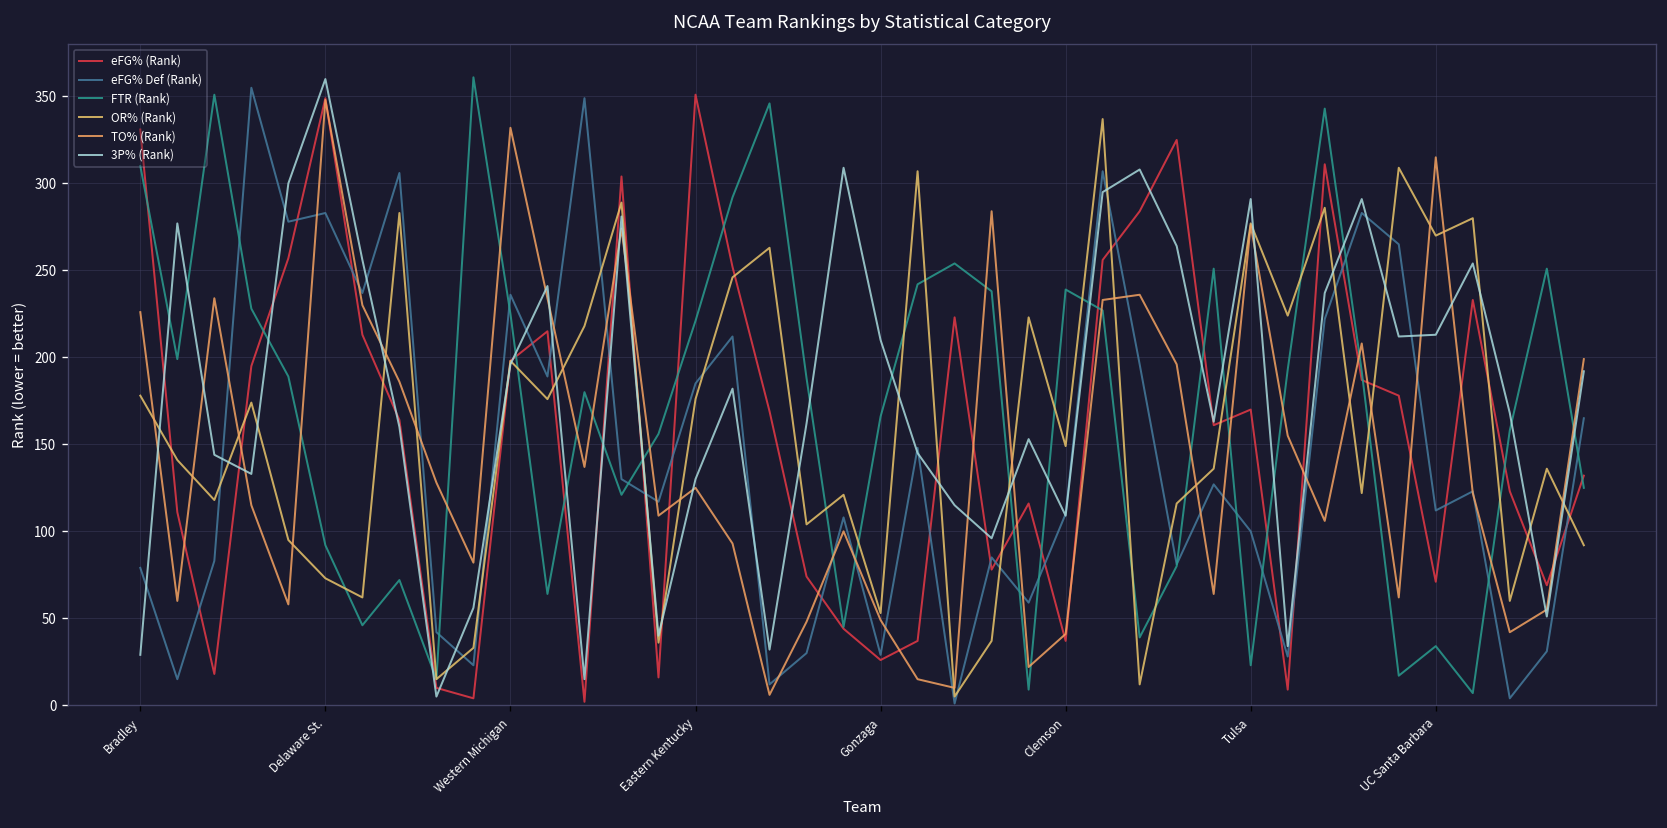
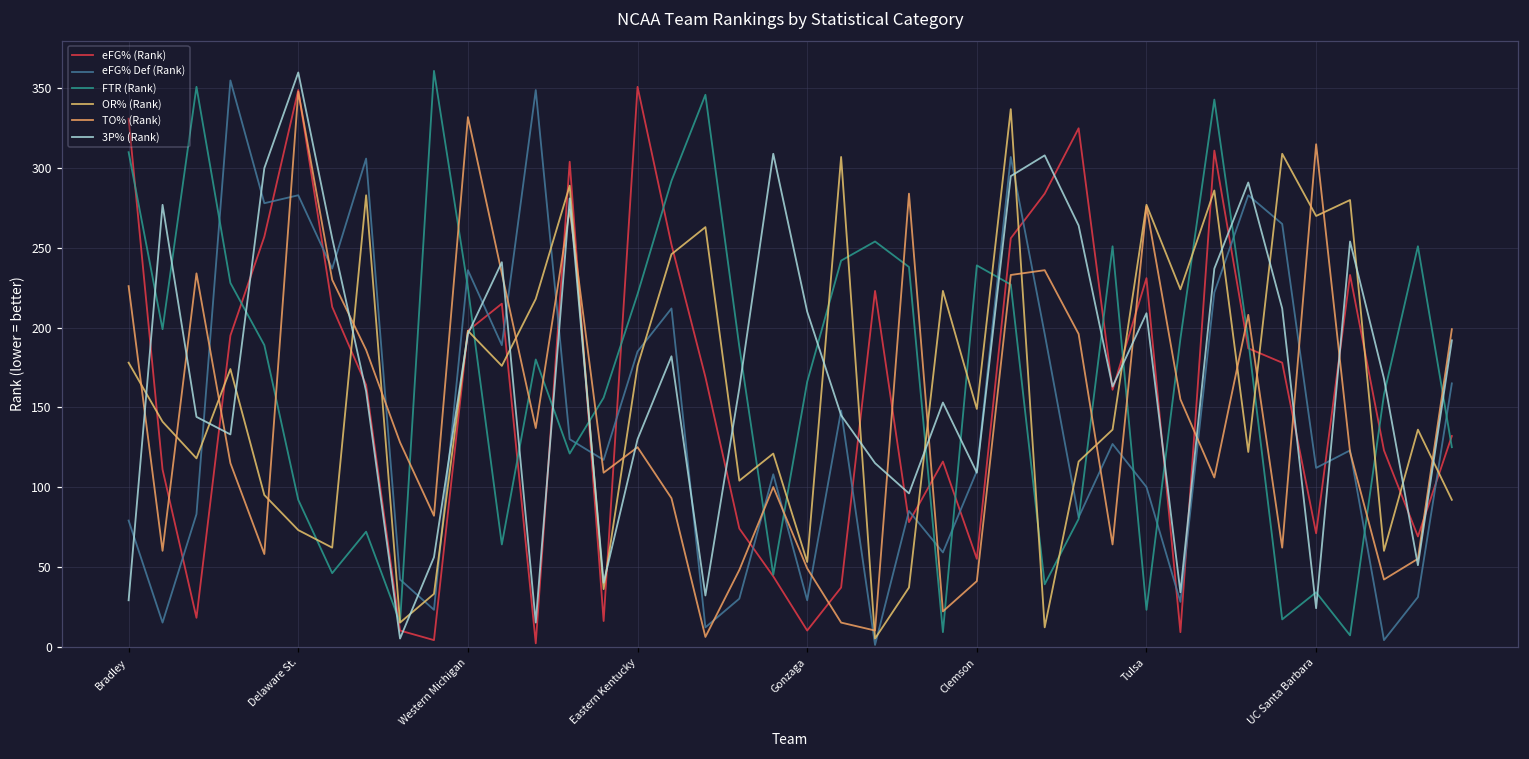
eFG% (Rank), Gonzaga: 26 -> 10
eFG% (Rank), Clemson: 37 -> 55
eFG% (Rank), Tulsa: 170 -> 231
3P% (Rank), Tulsa: 291 -> 209
3P% (Rank), UC Santa Barbara: 213 -> 24
